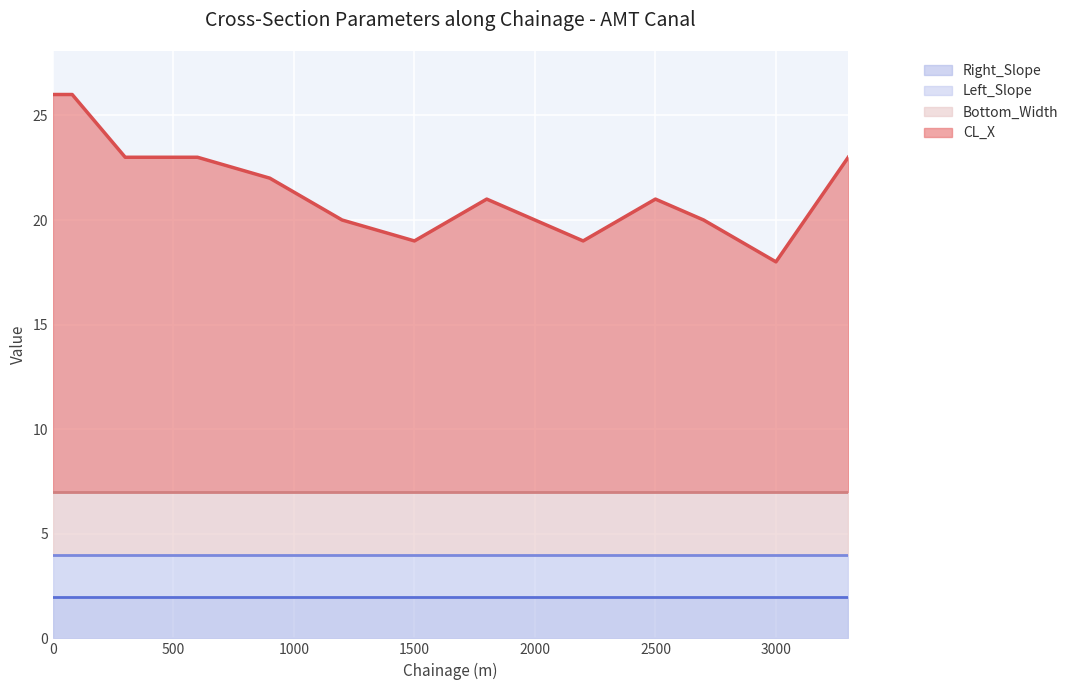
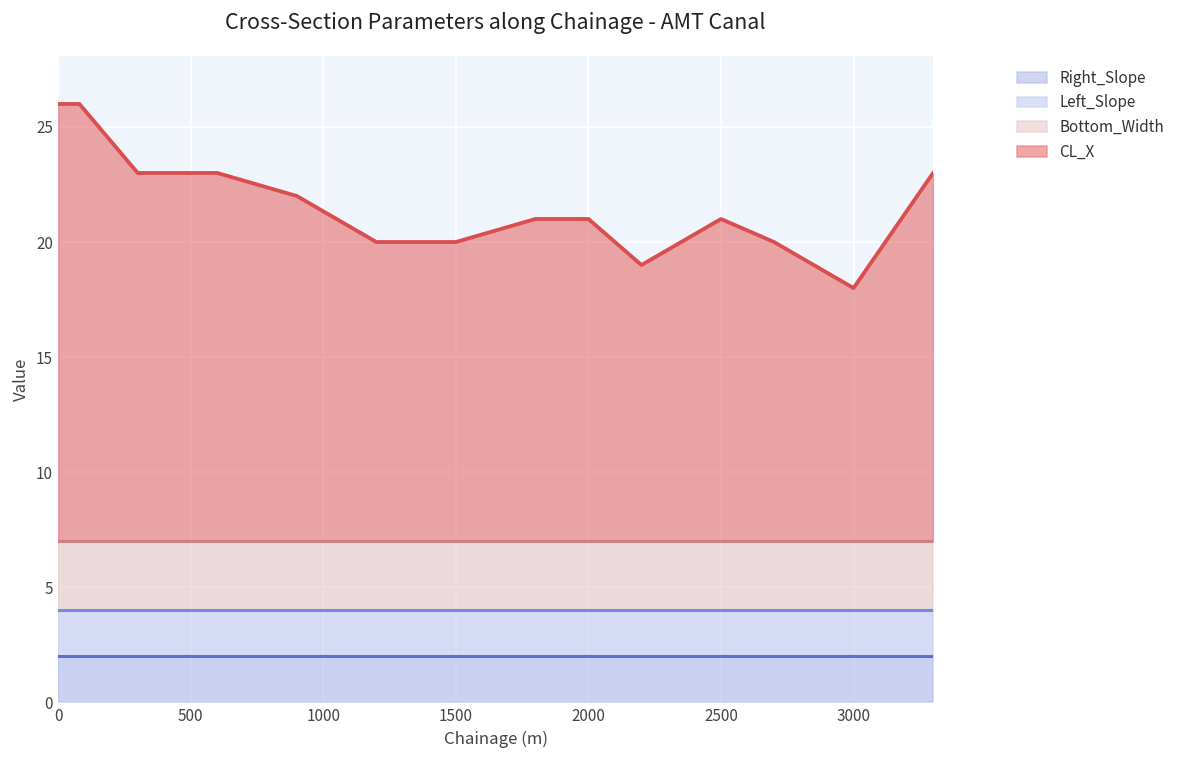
CL_X, 1500: 19.0 -> 20.0
CL_X, 2000: 20.0 -> 21.0
